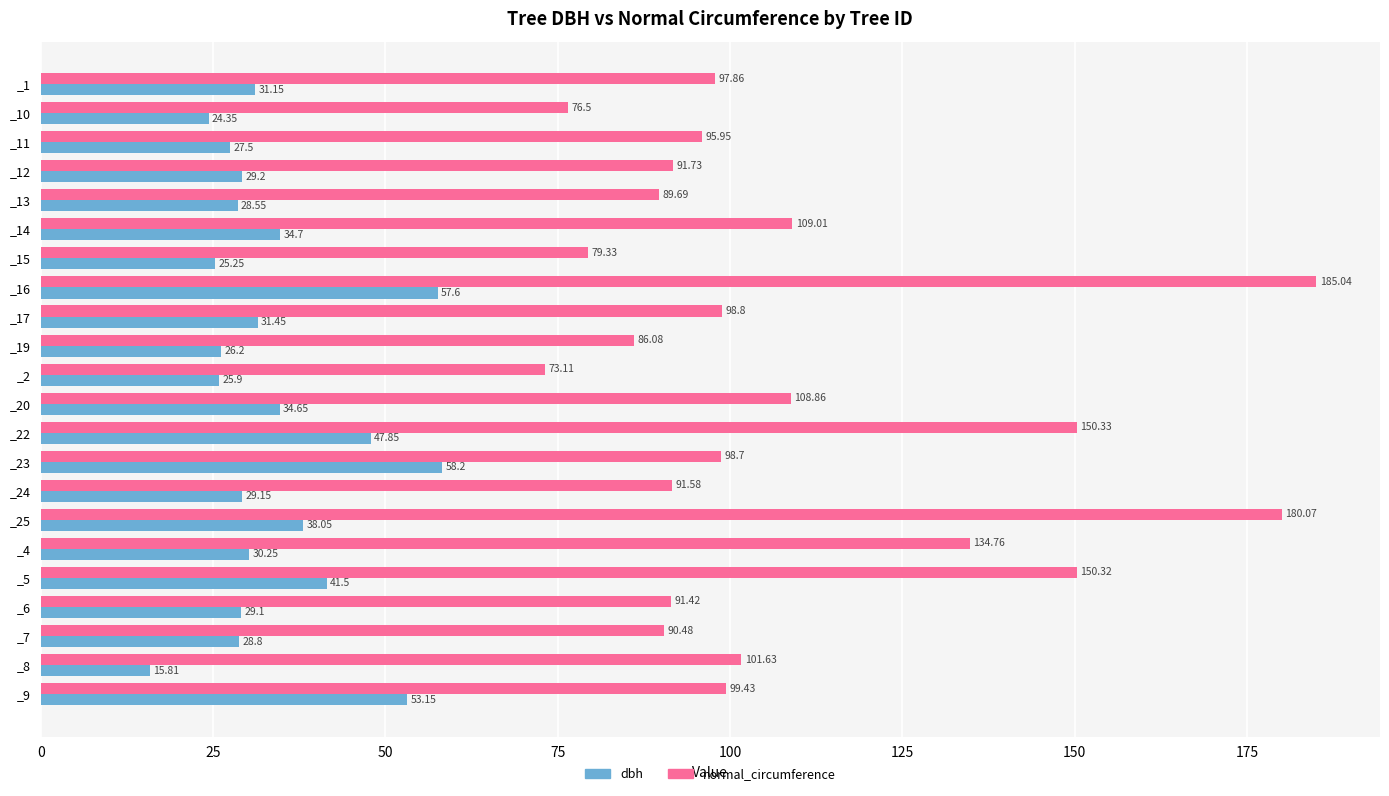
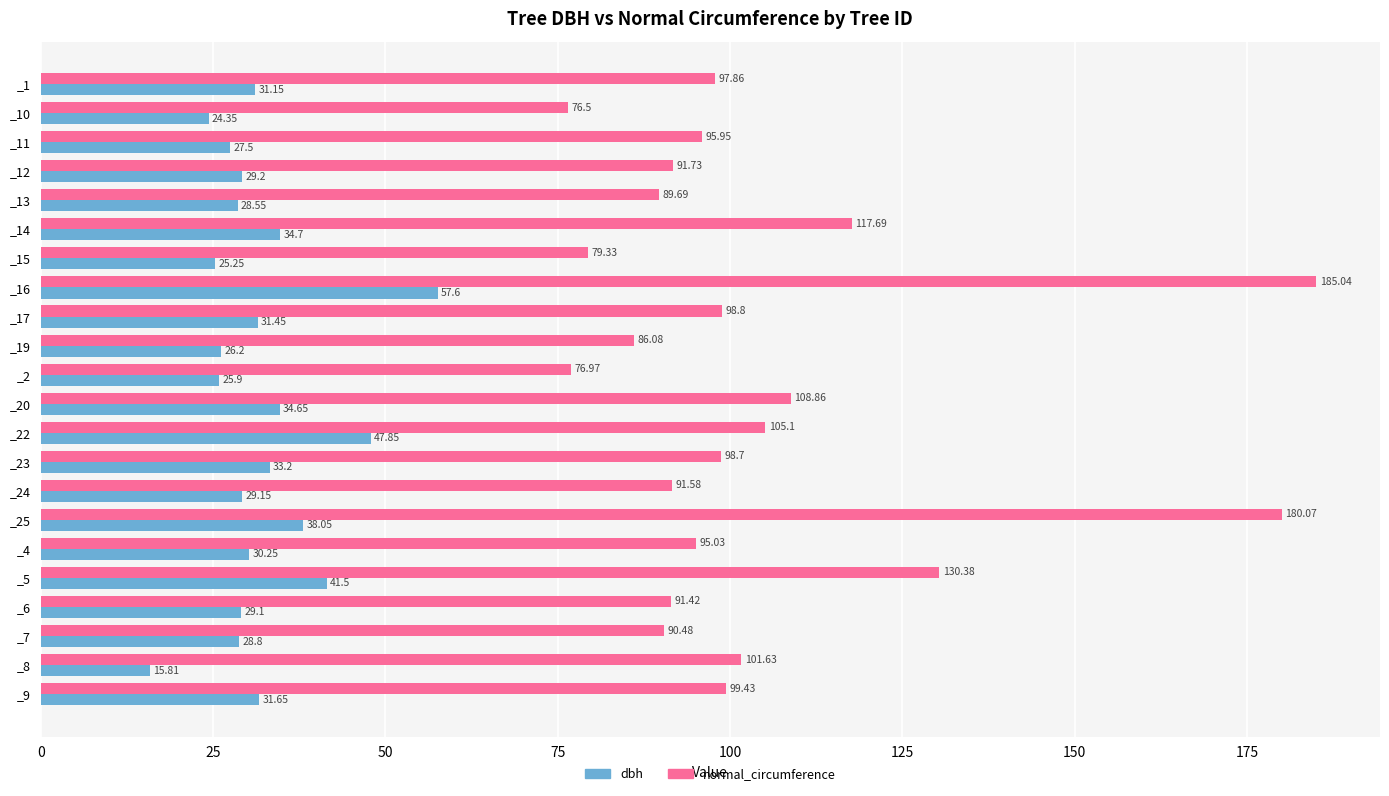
normal_circumference, _14: 109.01 -> 117.69
normal_circumference, _2: 73.11 -> 76.97
normal_circumference, _22: 150.33 -> 105.1
dbh, _23: 58.2 -> 33.2
normal_circumference, _4: 134.76 -> 95.03
normal_circumference, _5: 150.32 -> 130.38
dbh, _9: 53.15 -> 31.65
